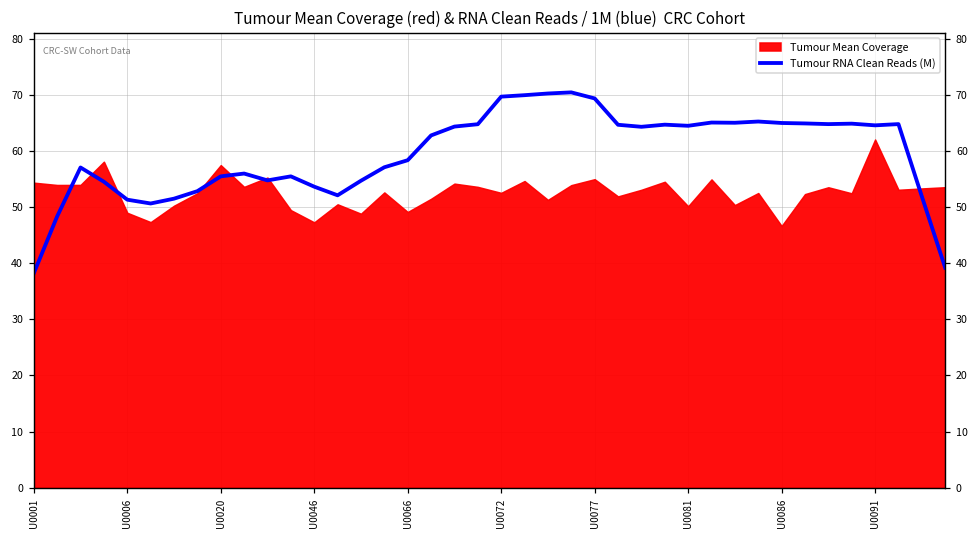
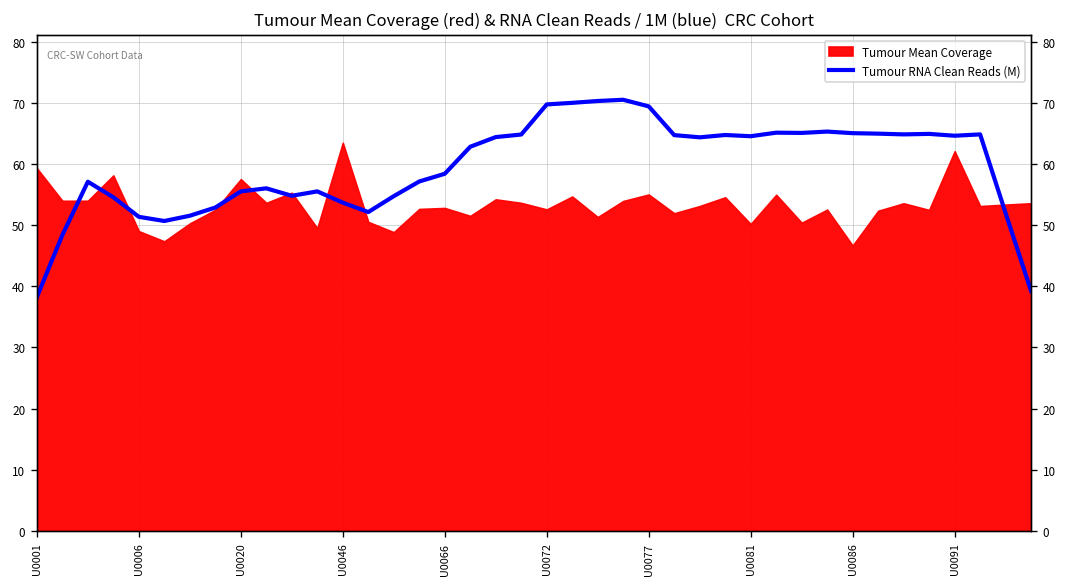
Tumour Mean Coverage, U0001: 54 -> 59
Tumour Mean Coverage, U0046: 47 -> 63
Tumour Mean Coverage, U0066: 49 -> 53
